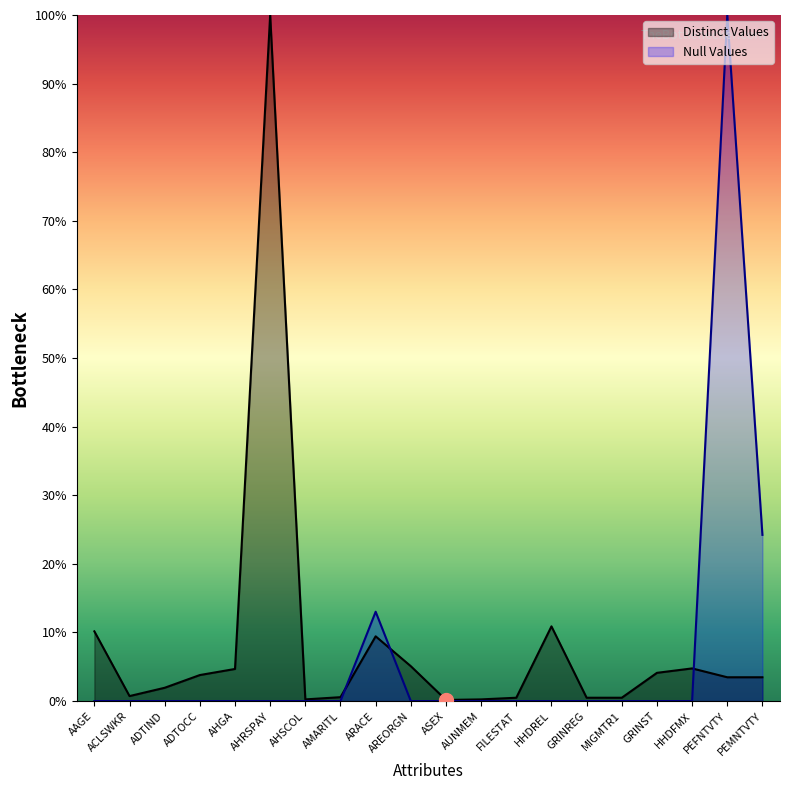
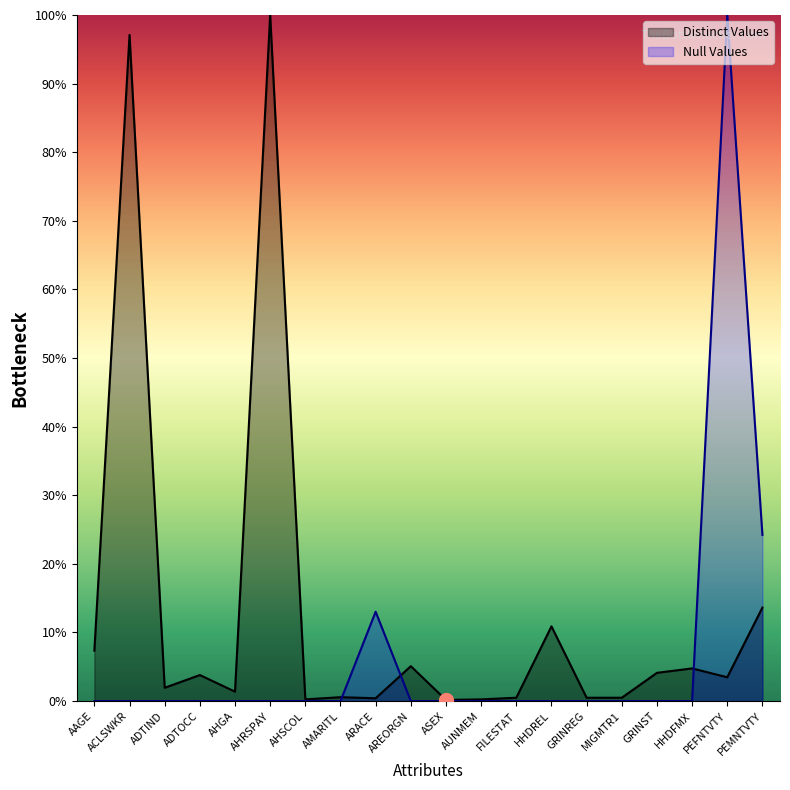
Distinct Values, AAGE: 10% -> 7%
Distinct Values, ACLSWKR: 1% -> 97%
Distinct Values, AHGA: 5% -> 1%
Distinct Values, ARACE: 9% -> 0%
Distinct Values, PEMNTVTY: 3% -> 14%
